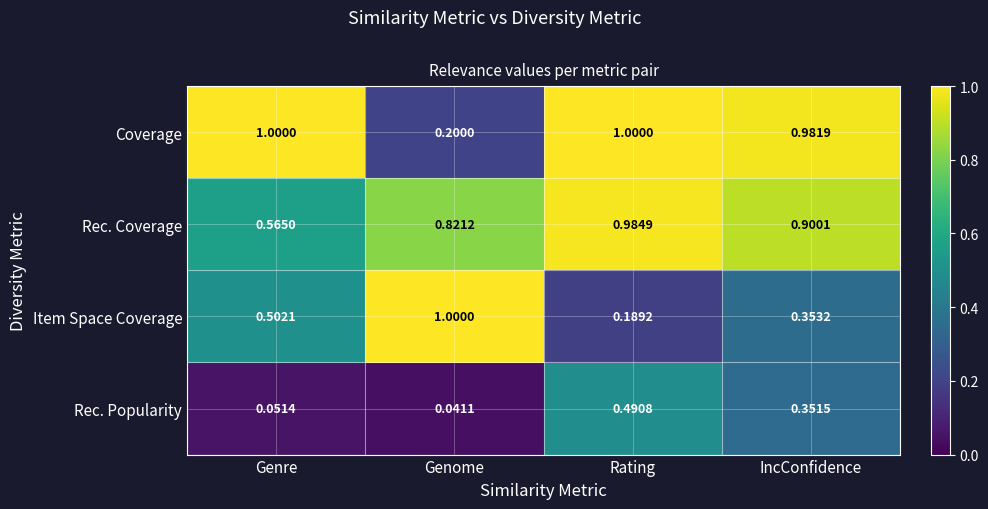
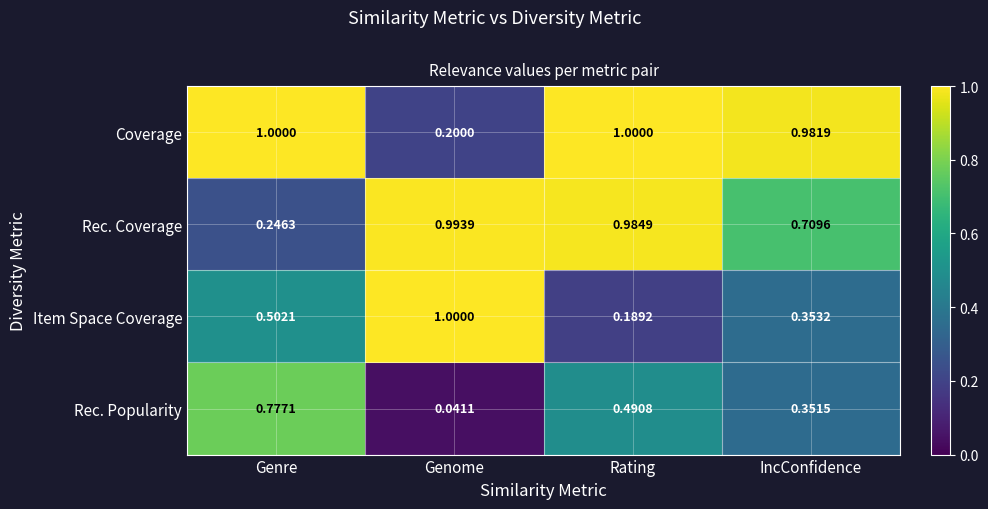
Rec. Coverage, Genre: 0.5650 -> 0.2463
Rec. Coverage, Genome: 0.8212 -> 0.9939
Rec. Coverage, IncConfidence: 0.9001 -> 0.7096
Rec. Popularity, Genre: 0.0514 -> 0.7771
